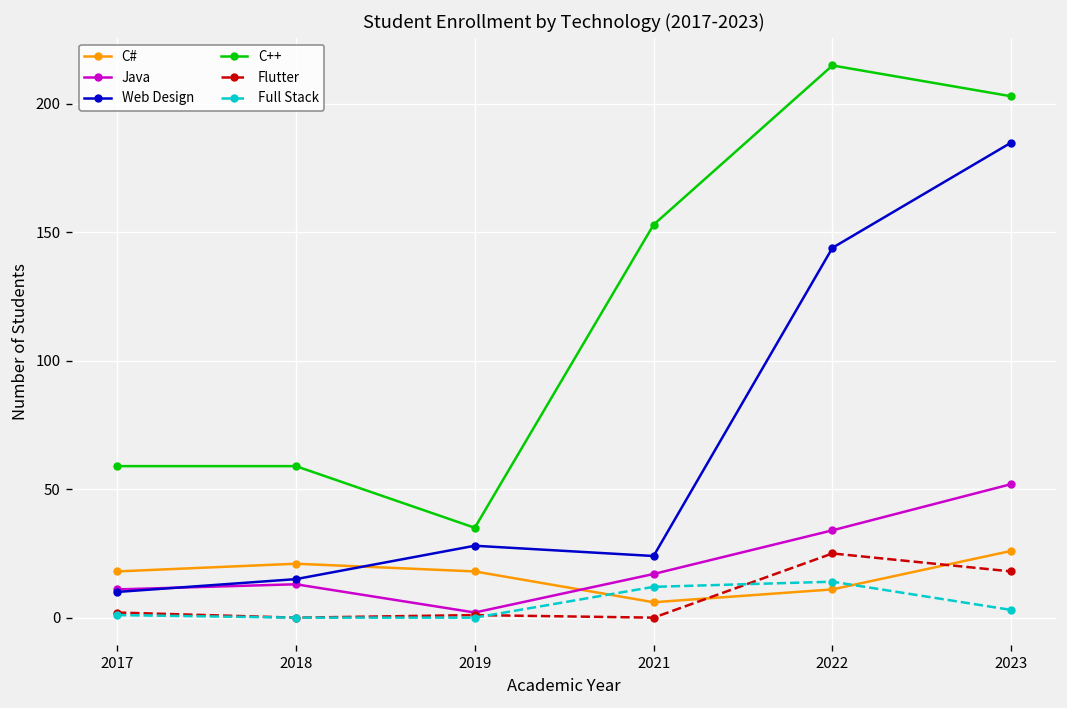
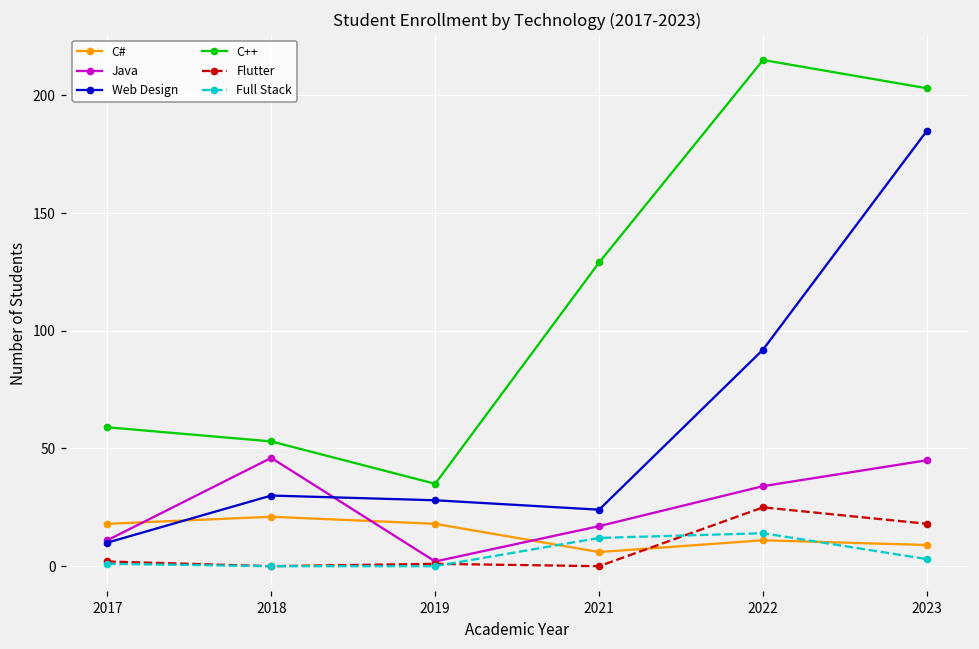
Java, 2018: 13 -> 46
Web Design, 2018: 15 -> 30
C++, 2018: 59 -> 53
C++, 2021: 153 -> 129
Web Design, 2022: 144 -> 92
C#, 2023: 26 -> 9
Java, 2023: 52 -> 45
